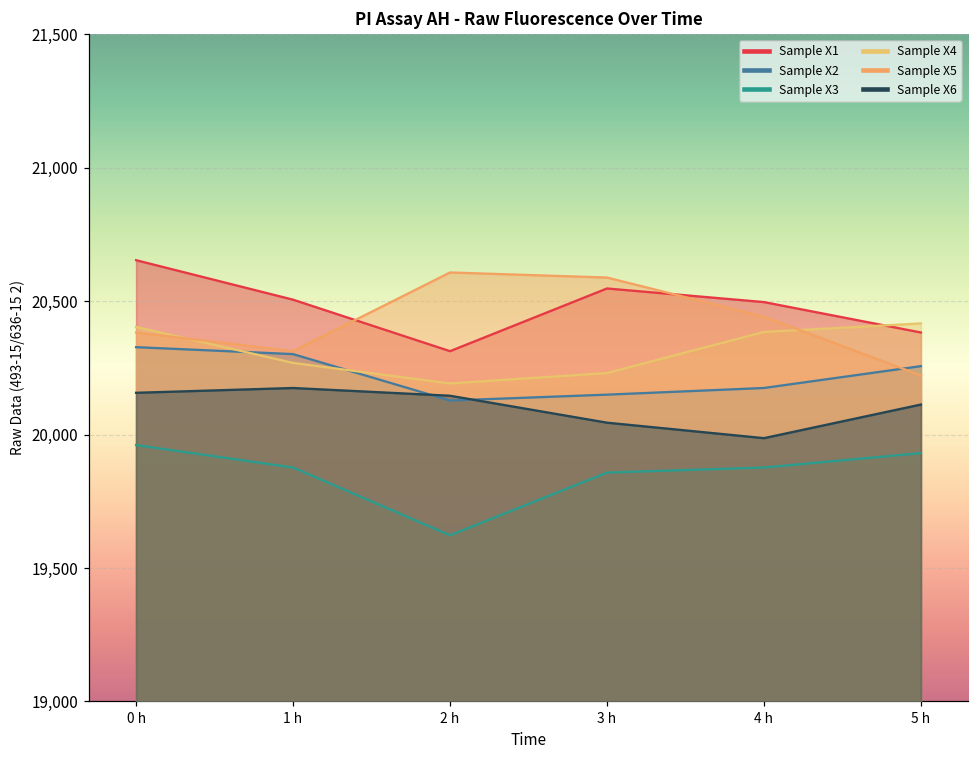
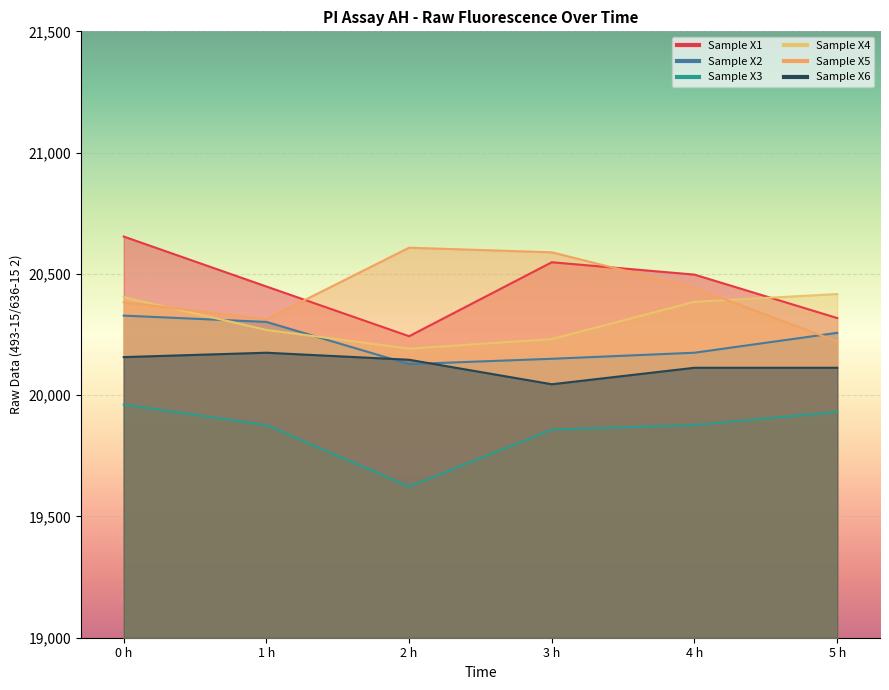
Sample X1, 1 h: 20,510 -> 20,450
Sample X1, 2 h: 20,310 -> 20,240
Sample X6, 4 h: 19,990 -> 20,110
Sample X1, 5 h: 20,380 -> 20,320
